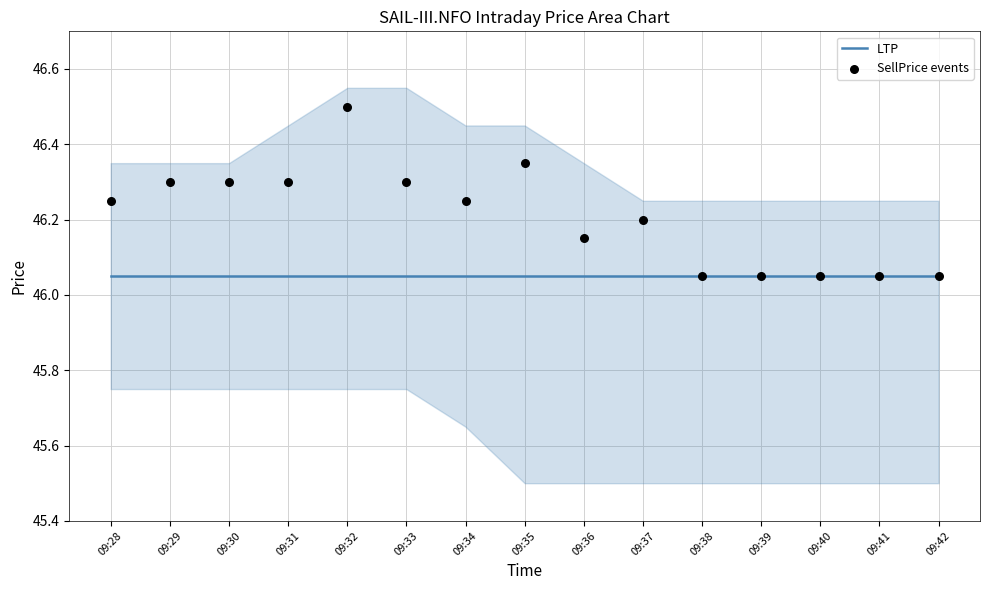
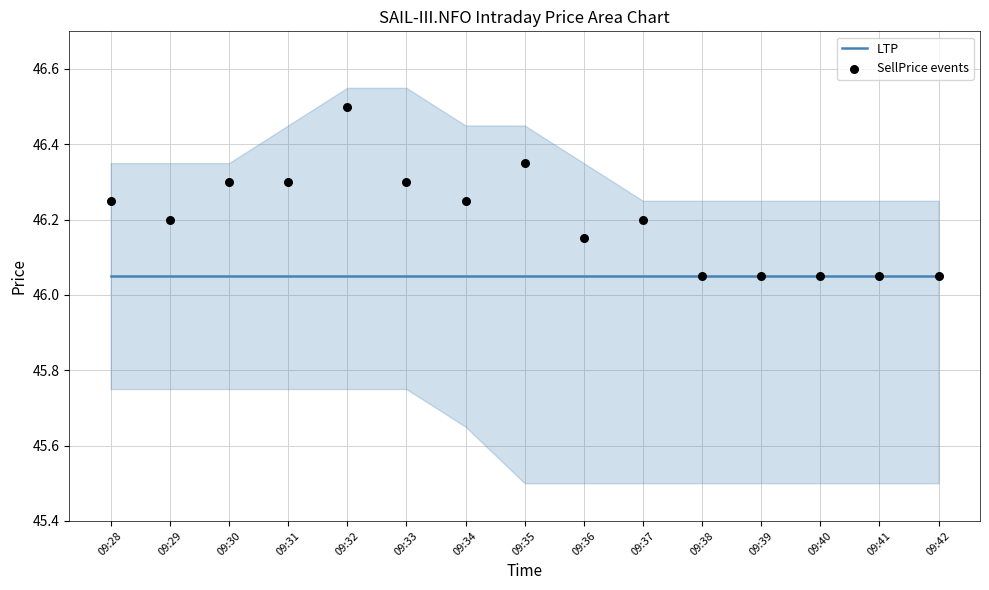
SellPrice events, 09:29: 46.3 -> 46.2
